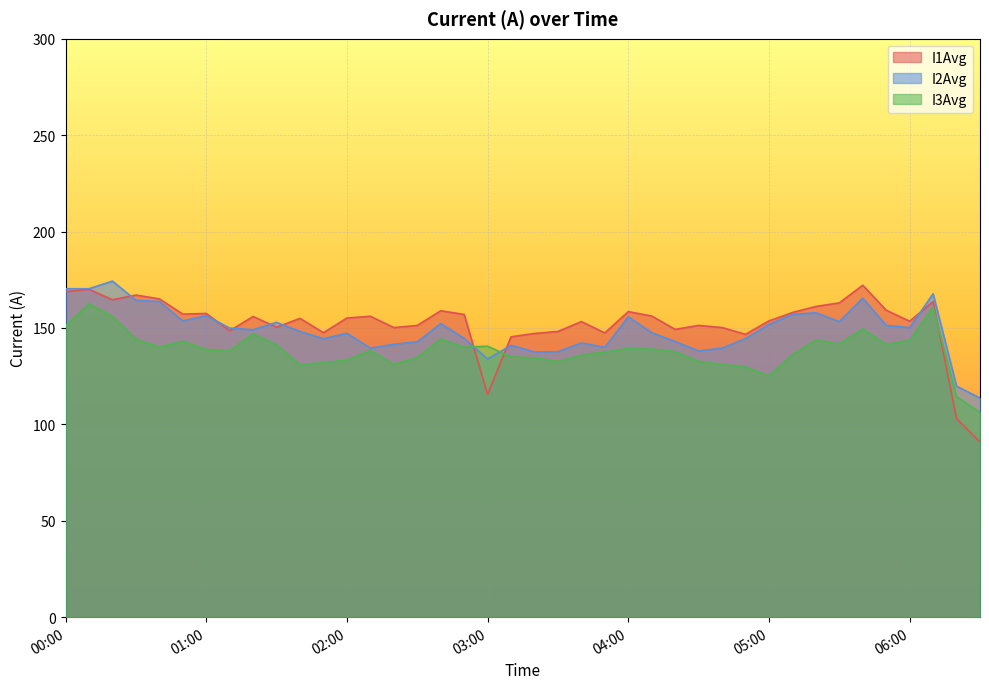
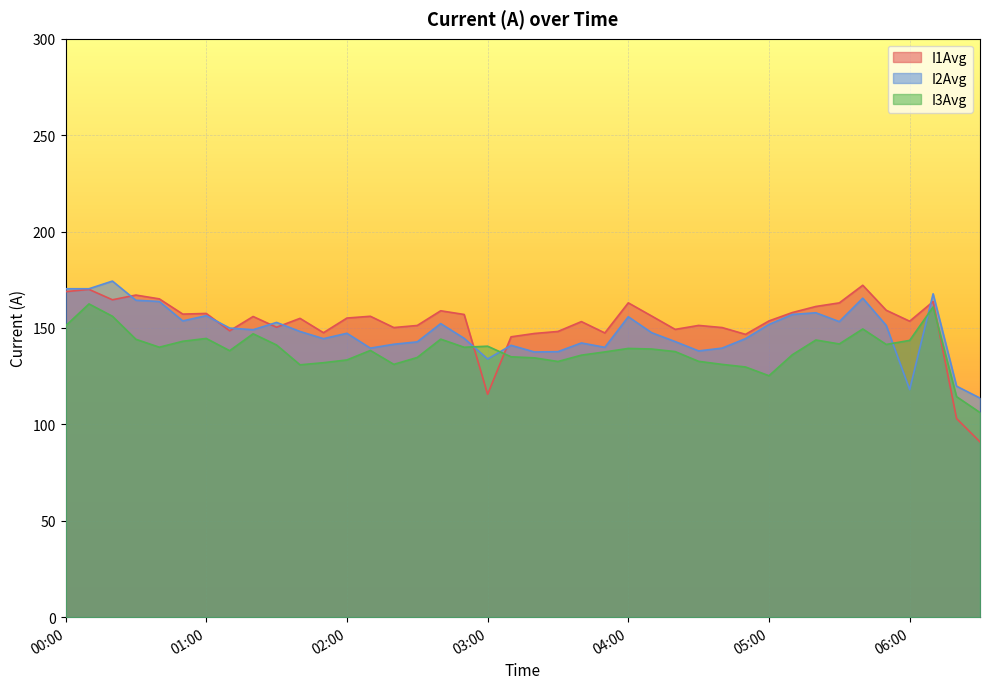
I3Avg, 01:00: 139 -> 145
I1Avg, 04:00: 158 -> 163
I2Avg, 06:00: 150 -> 118
